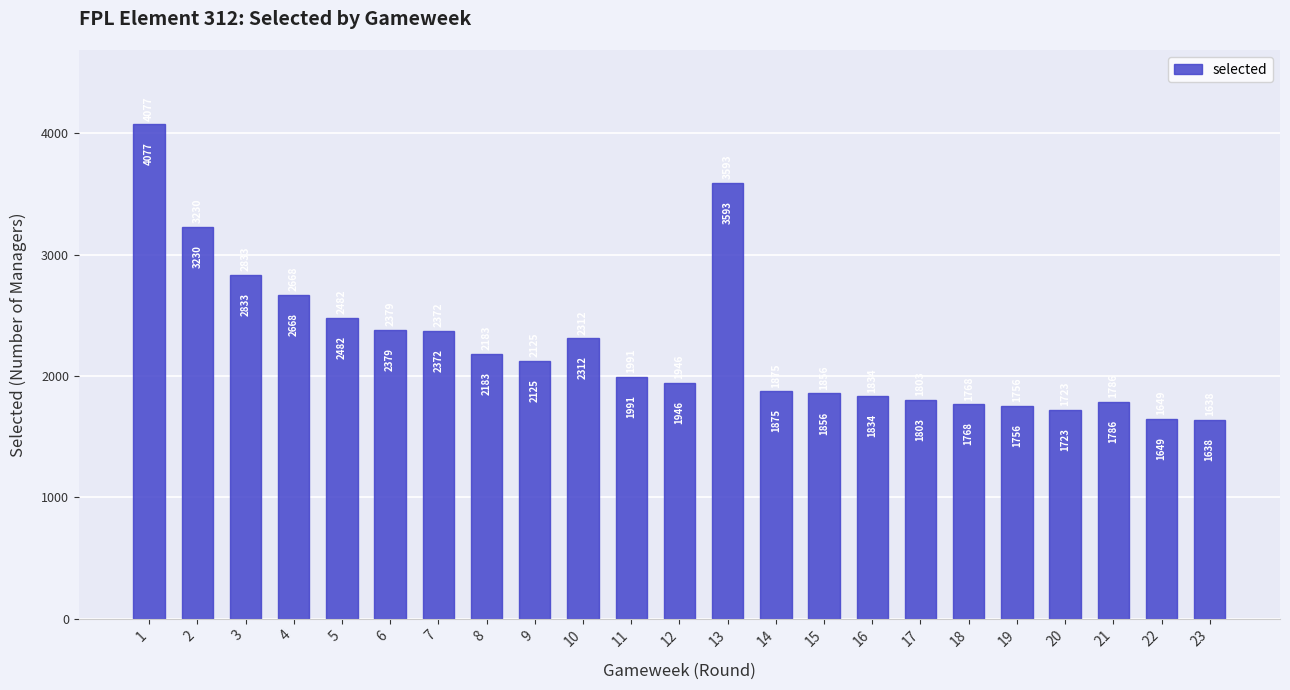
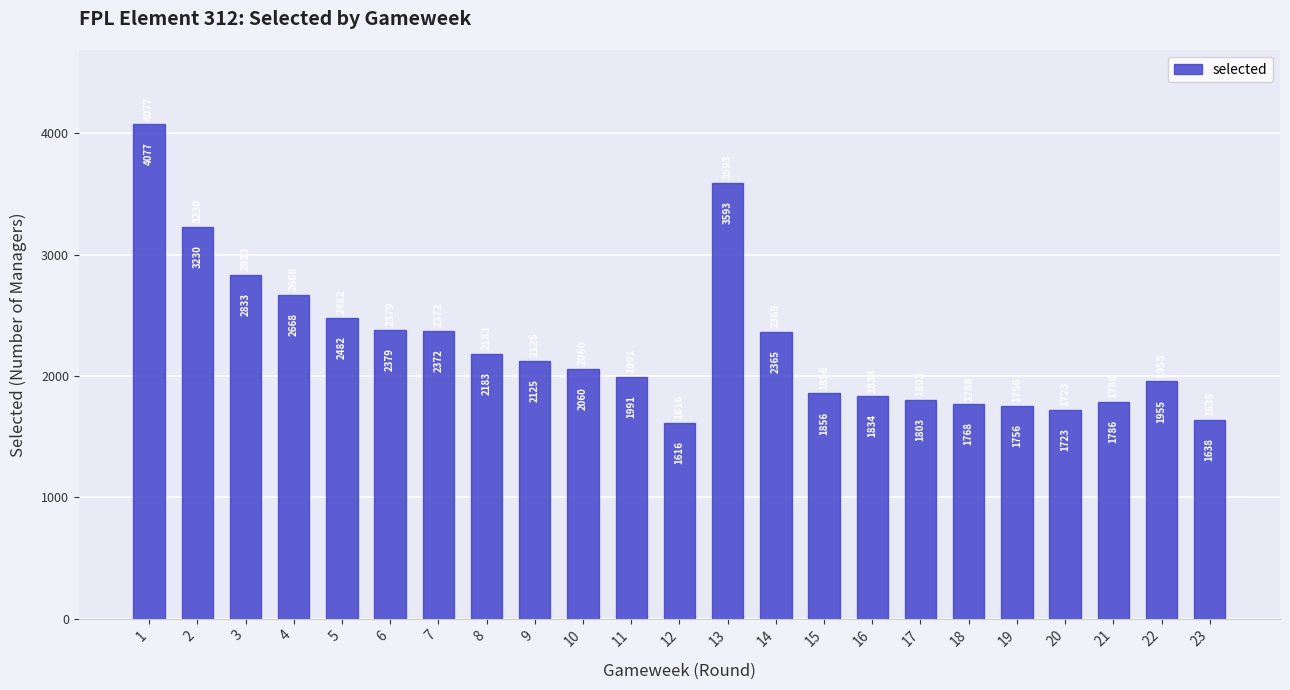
10: 2312 -> 2060
12: 1946 -> 1616
14: 1875 -> 2365
22: 1649 -> 1955
